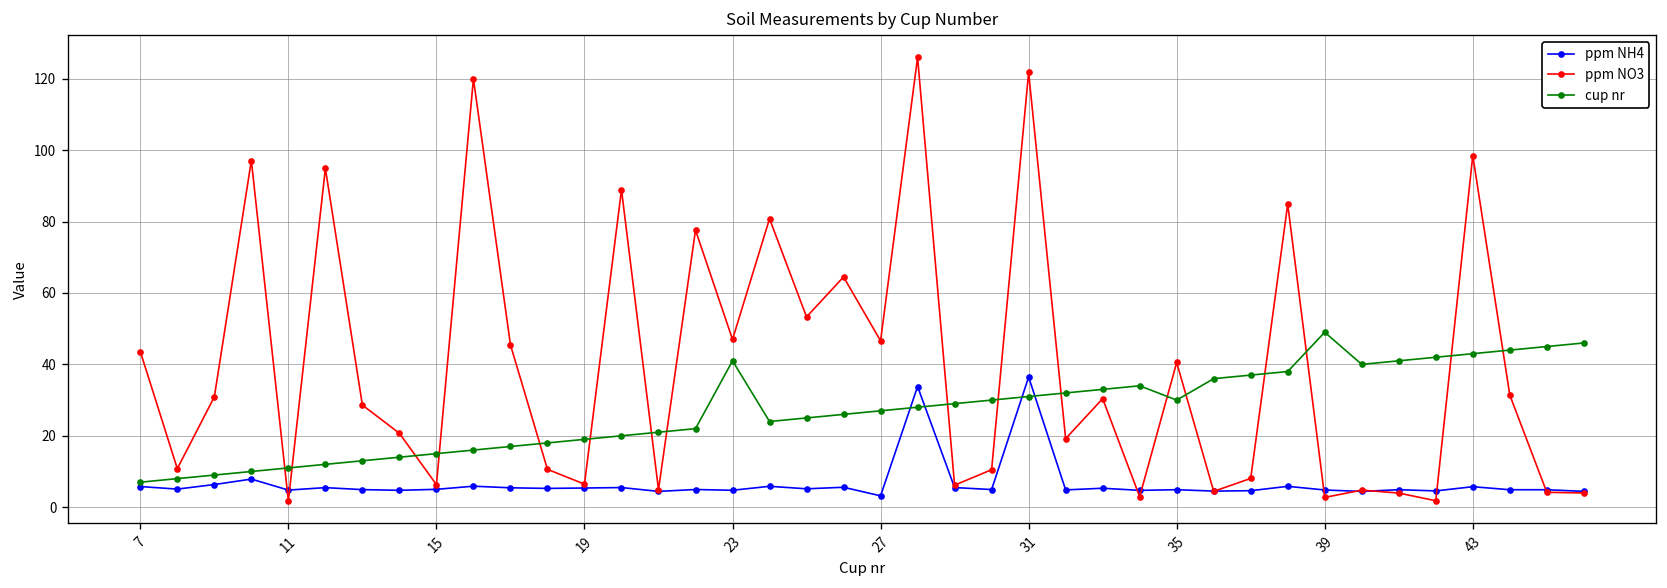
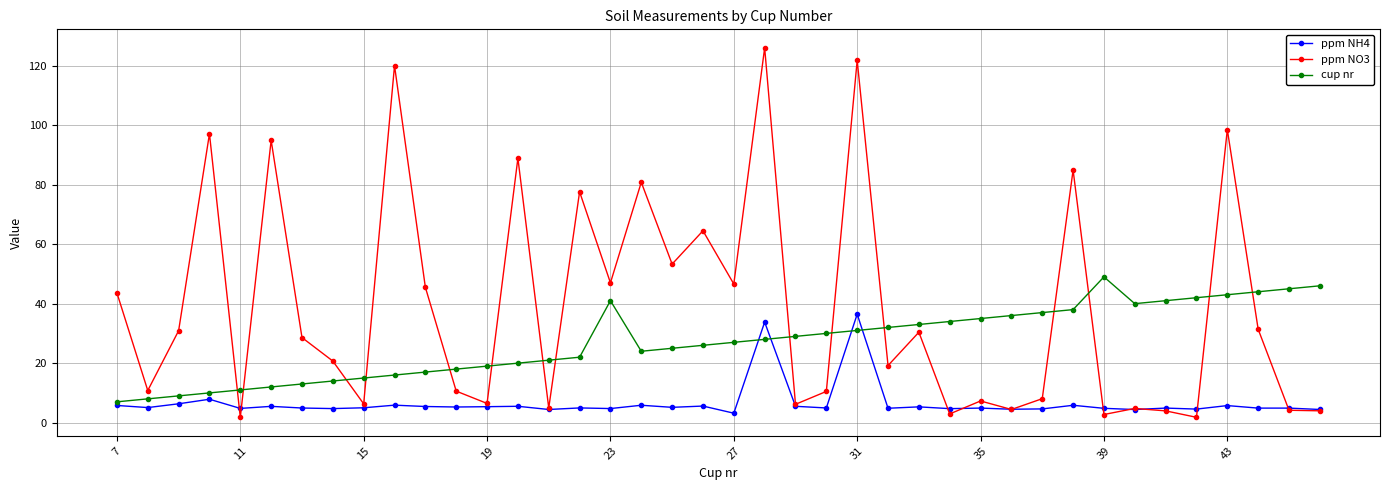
ppm NO3, 35: 41 -> 7
cup nr, 35: 30 -> 35
